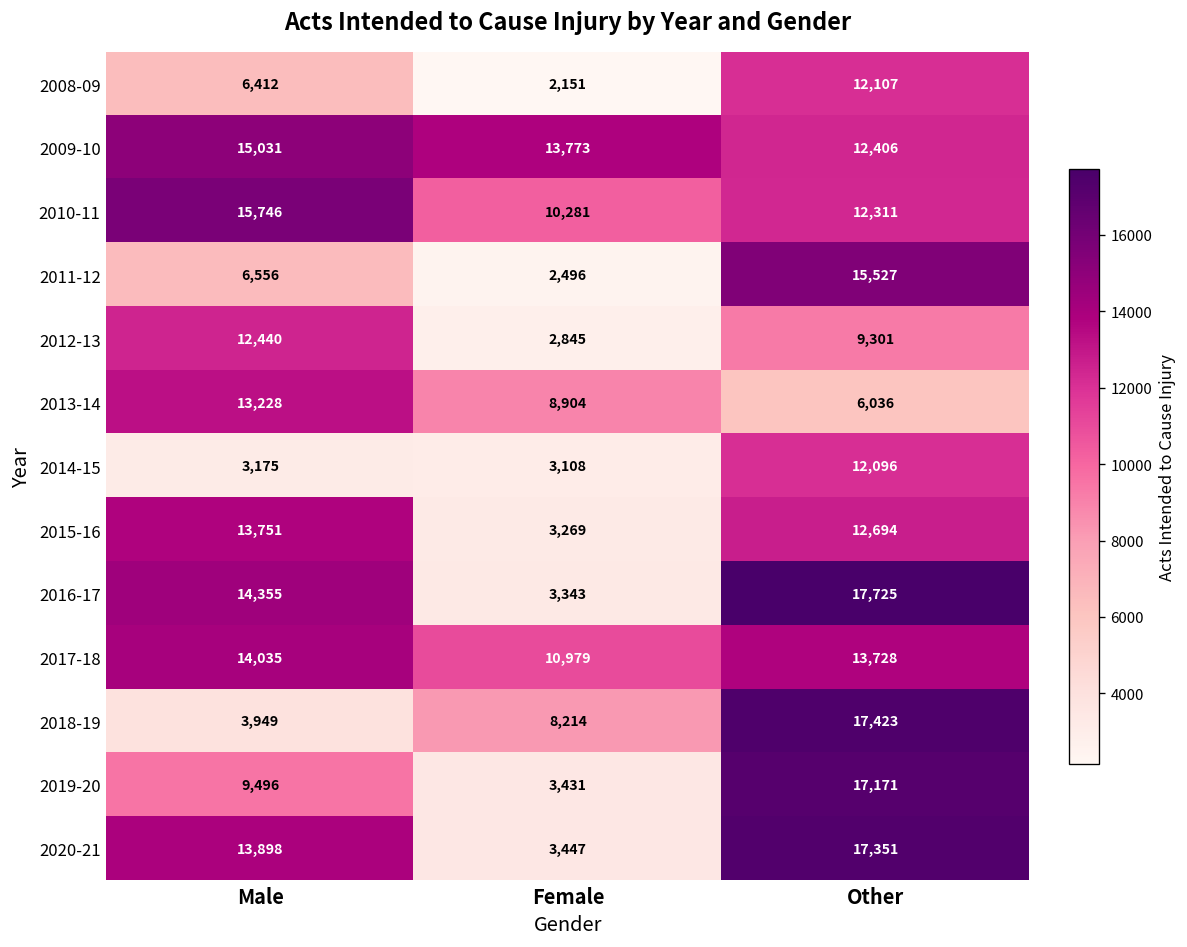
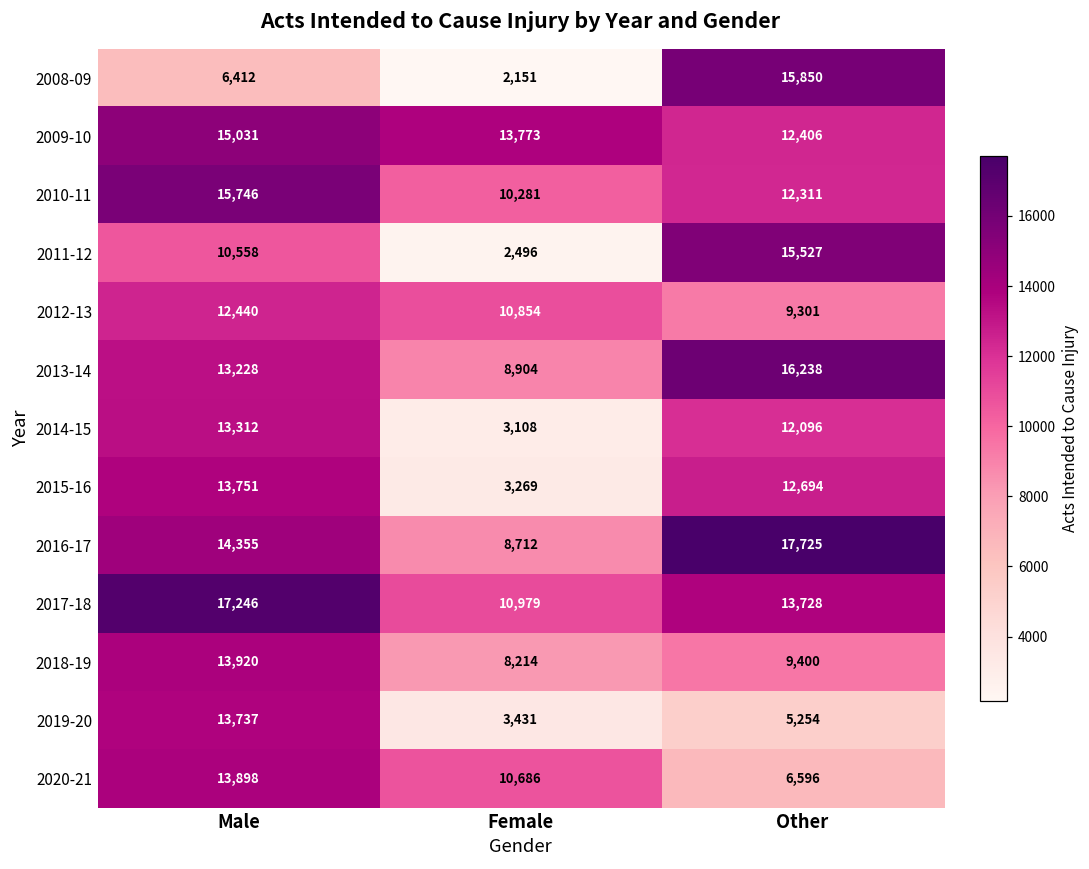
2008-09, Other: 12,107 -> 15,850
2011-12, Male: 6,556 -> 10,558
2012-13, Female: 2,845 -> 10,854
2013-14, Other: 6,036 -> 16,238
2014-15, Male: 3,175 -> 13,312
2016-17, Female: 3,343 -> 8,712
2017-18, Male: 14,035 -> 17,246
2018-19, Male: 3,949 -> 13,920
2018-19, Other: 17,423 -> 9,400
2019-20, Male: 9,496 -> 13,737
2019-20, Other: 17,171 -> 5,254
2020-21, Female: 3,447 -> 10,686
2020-21, Other: 17,351 -> 6,596
